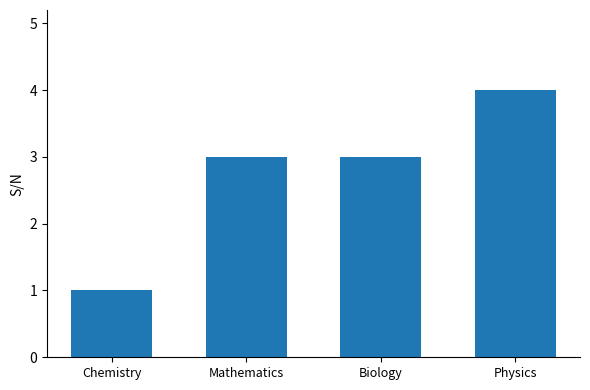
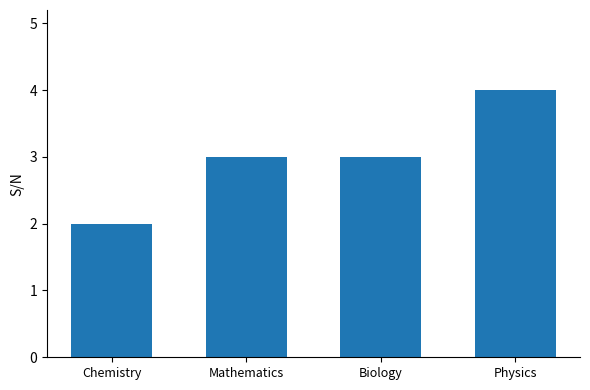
Chemistry: 1 -> 2
